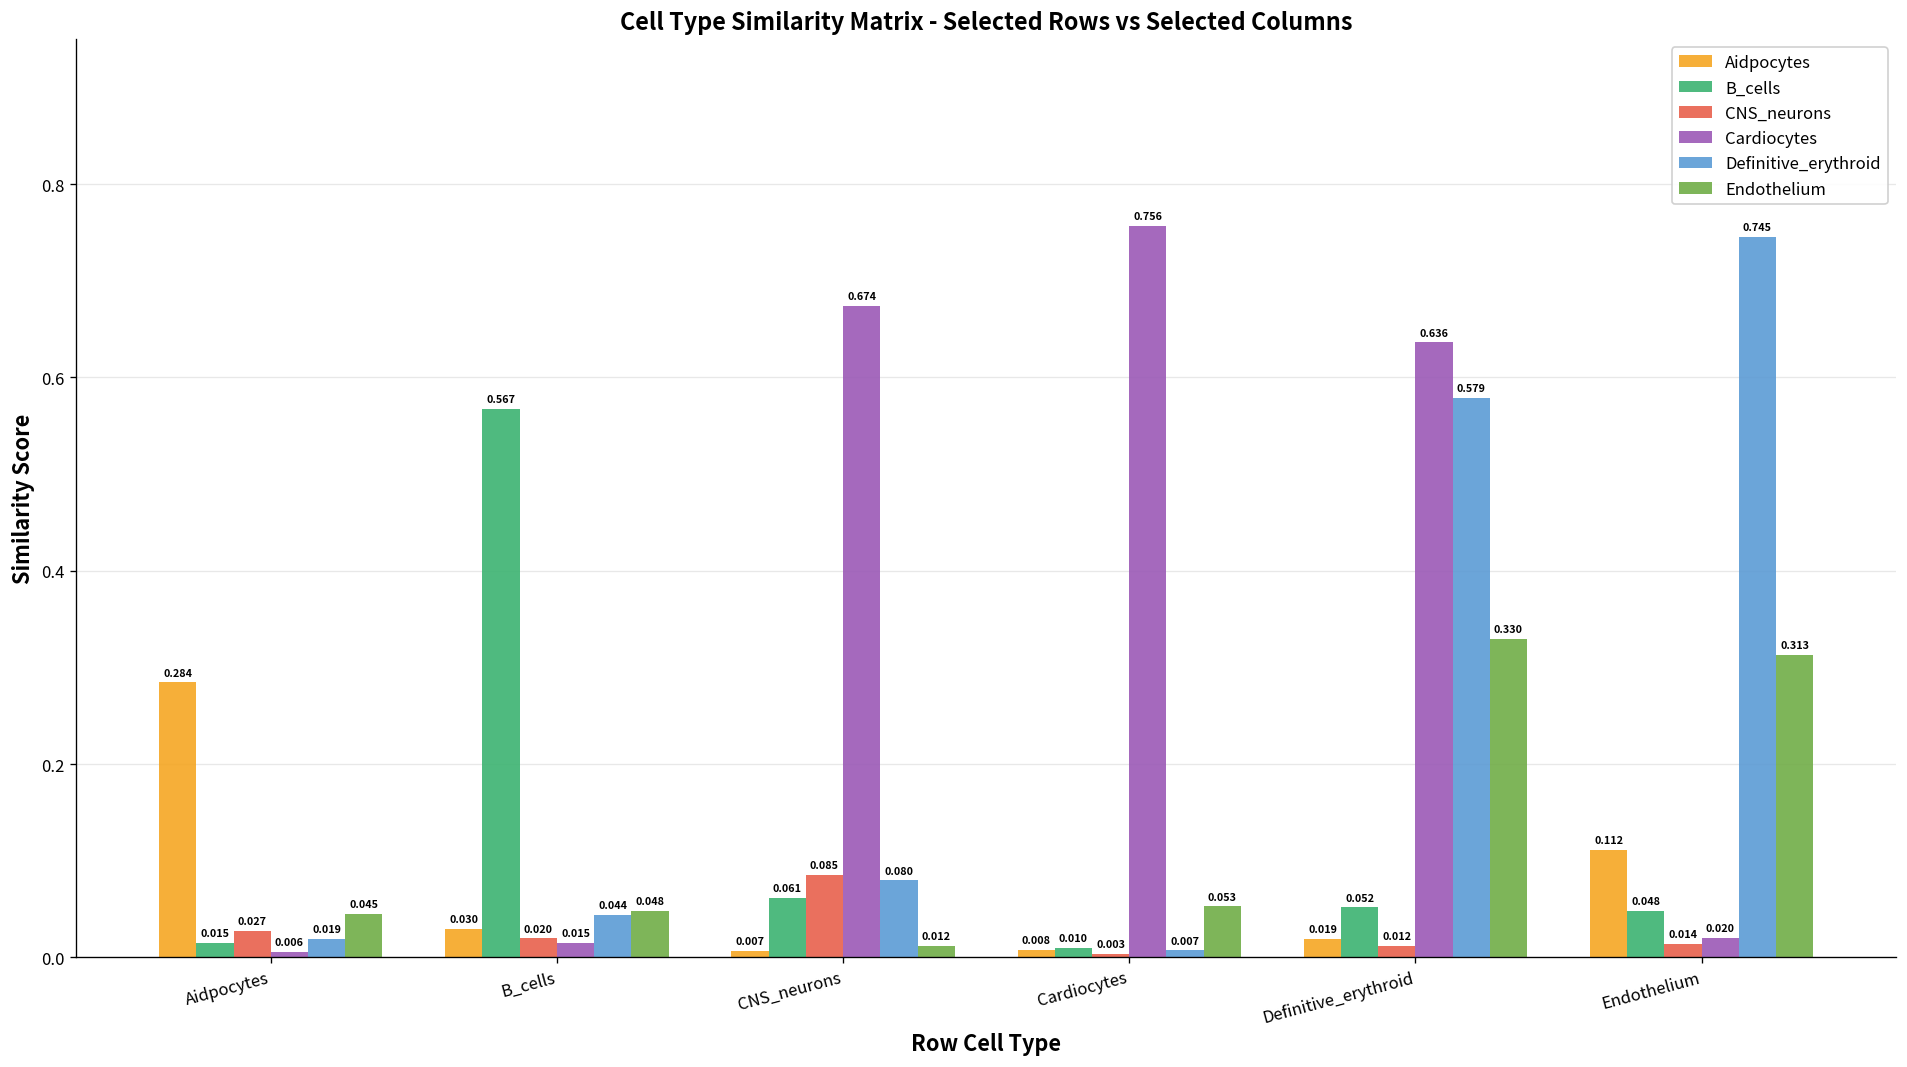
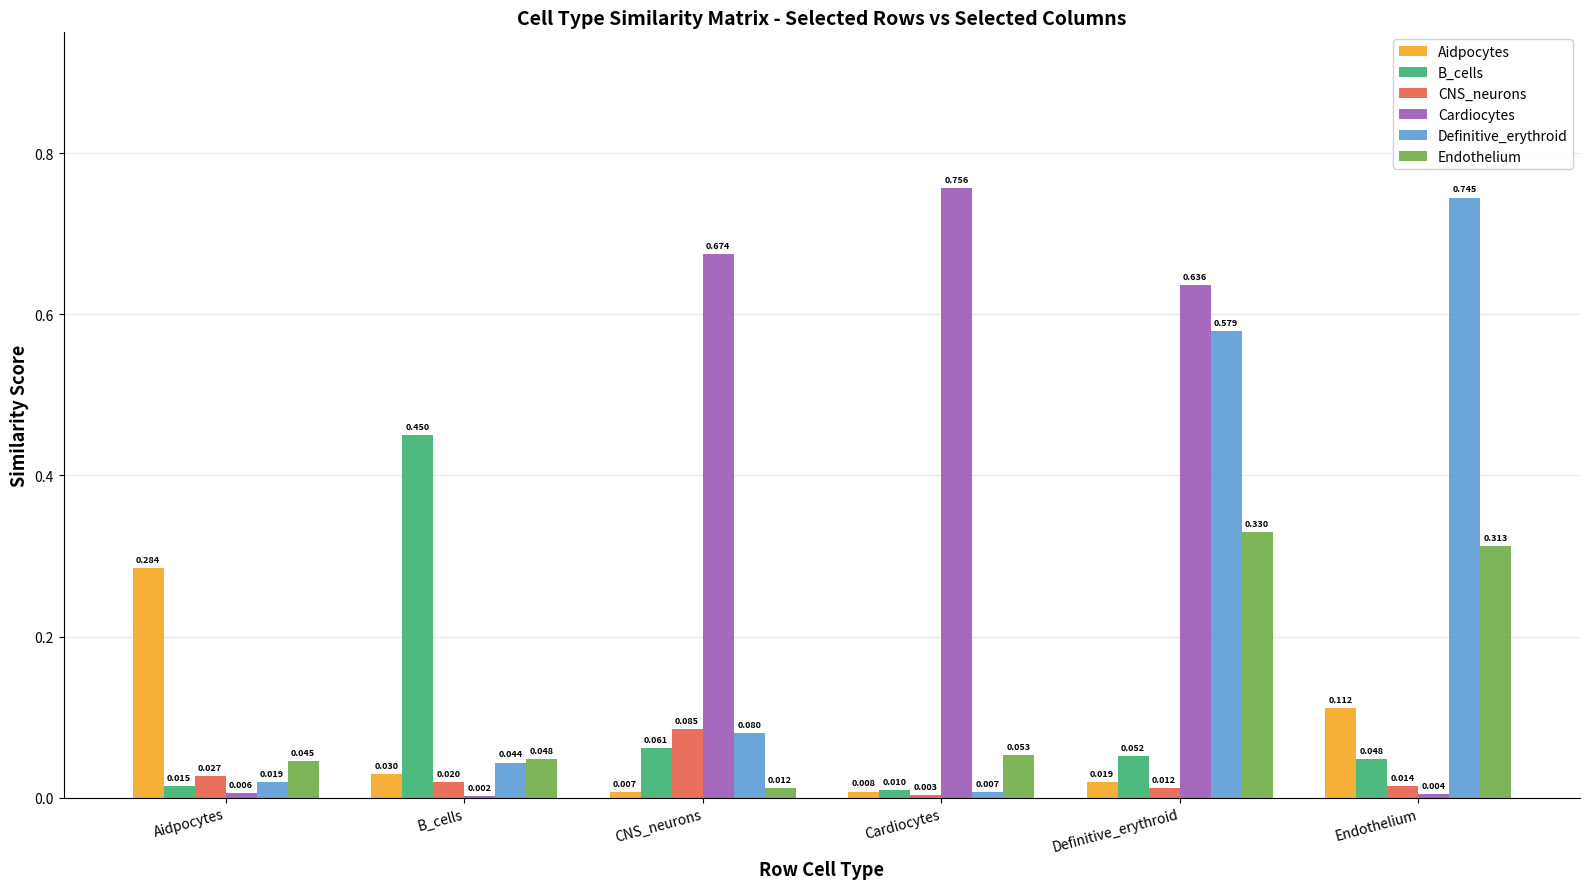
B_cells, B_cells: 0.567 -> 0.450
Cardiocytes, B_cells: 0.015 -> 0.002
Cardiocytes, Endothelium: 0.020 -> 0.004
